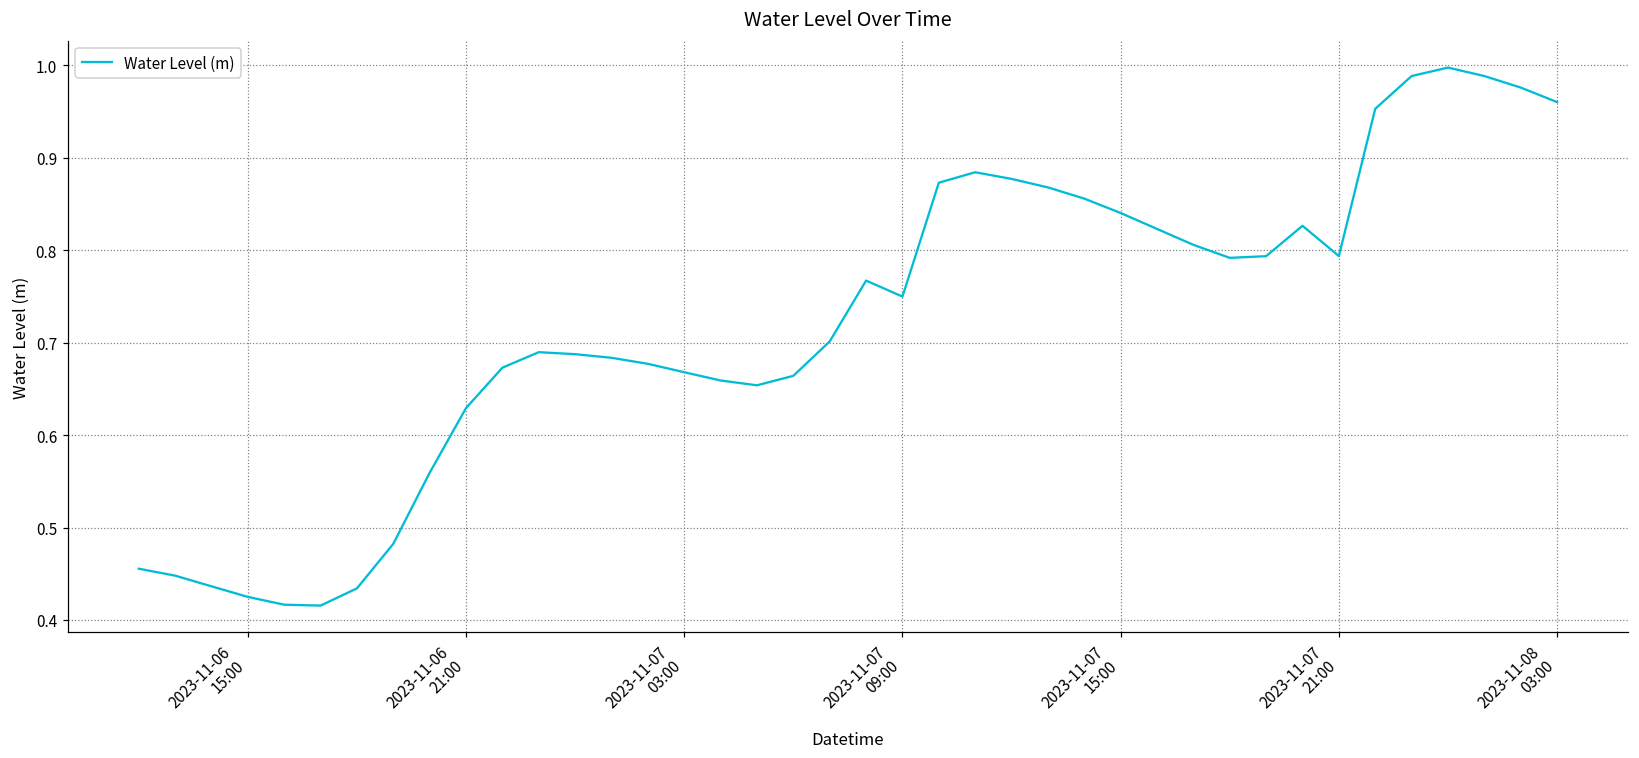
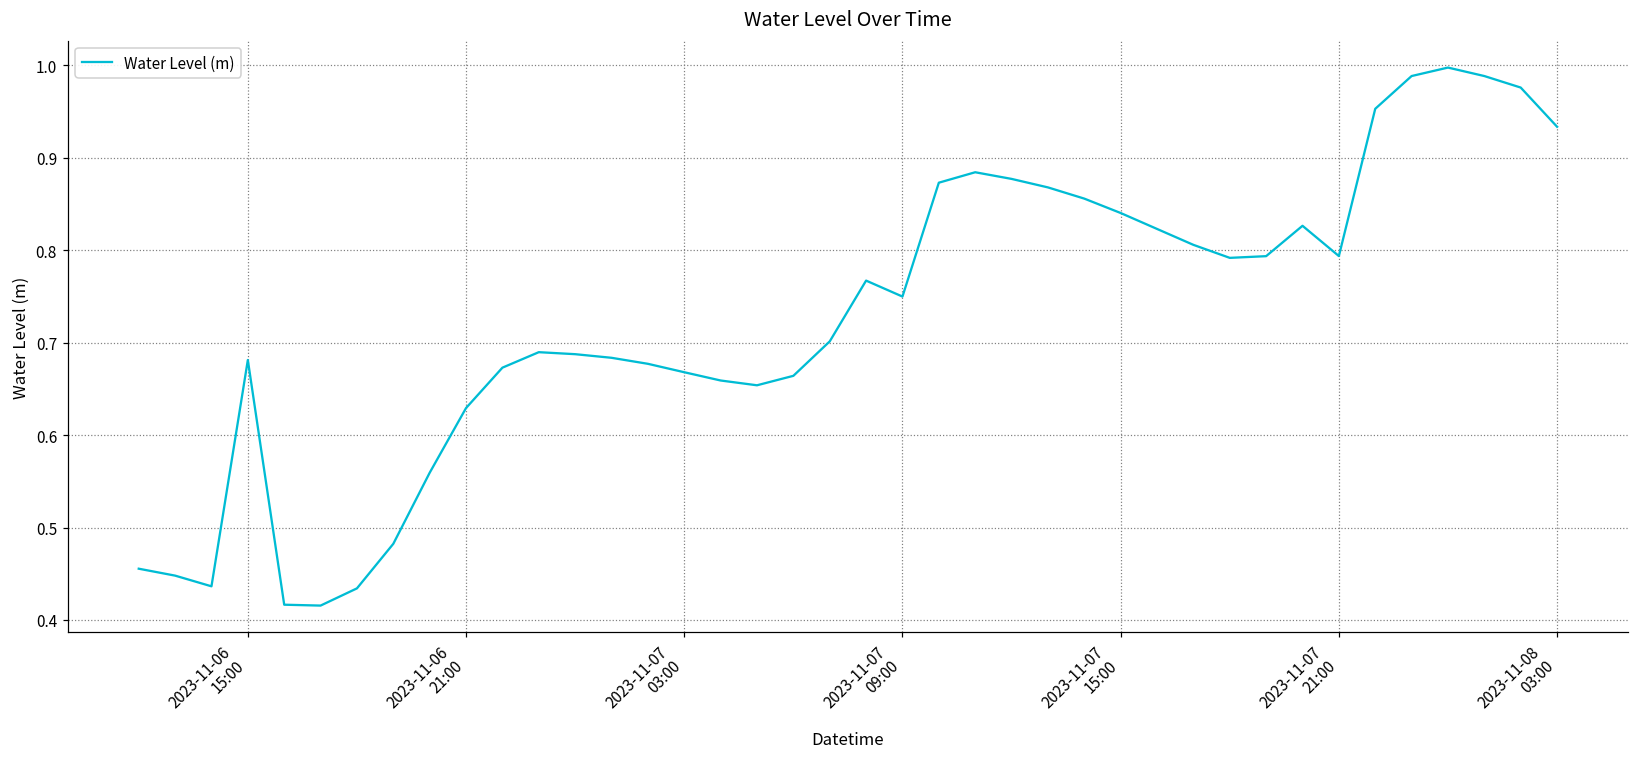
2023-11-06 15:00: 0.42 -> 0.68
2023-11-08 03:00: 0.96 -> 0.93
